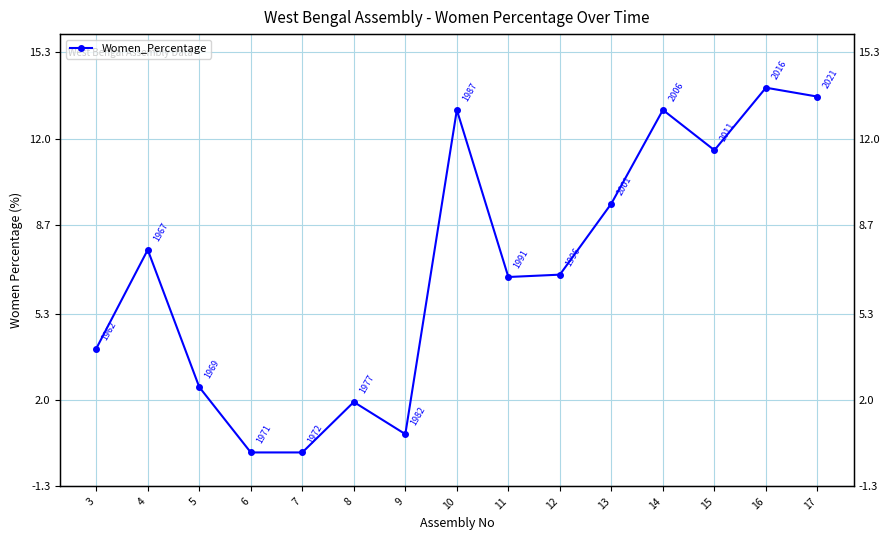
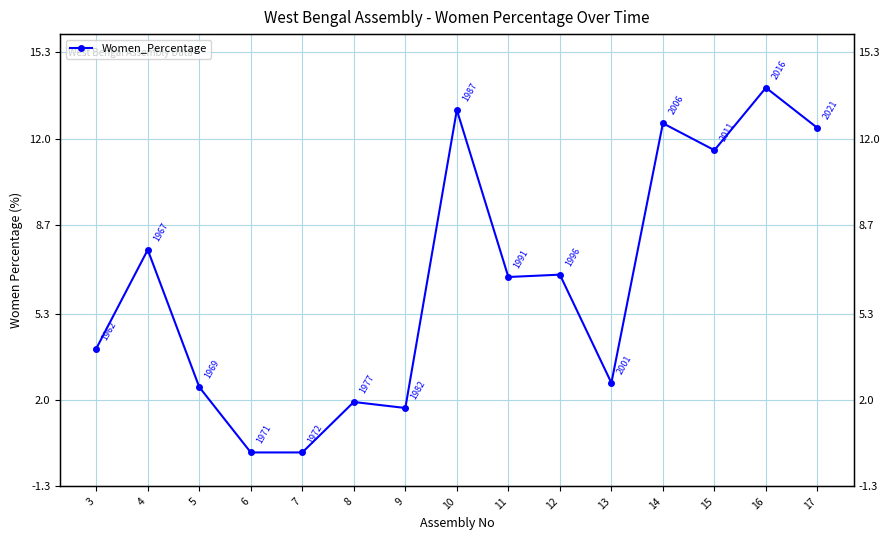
9: 0.7 -> 1.7
13: 9.5 -> 2.7
14: 13.1 -> 12.6
17: 13.6 -> 12.4
